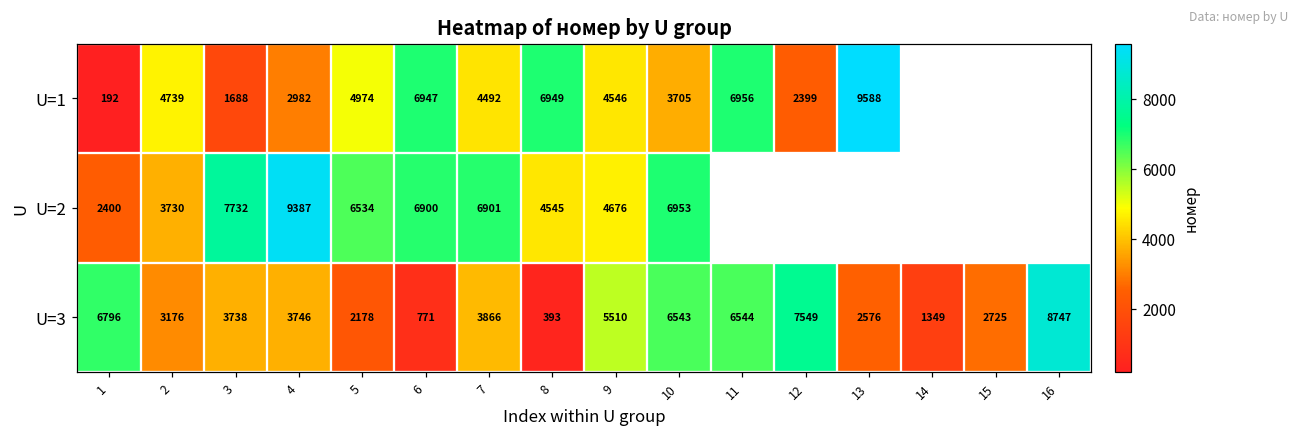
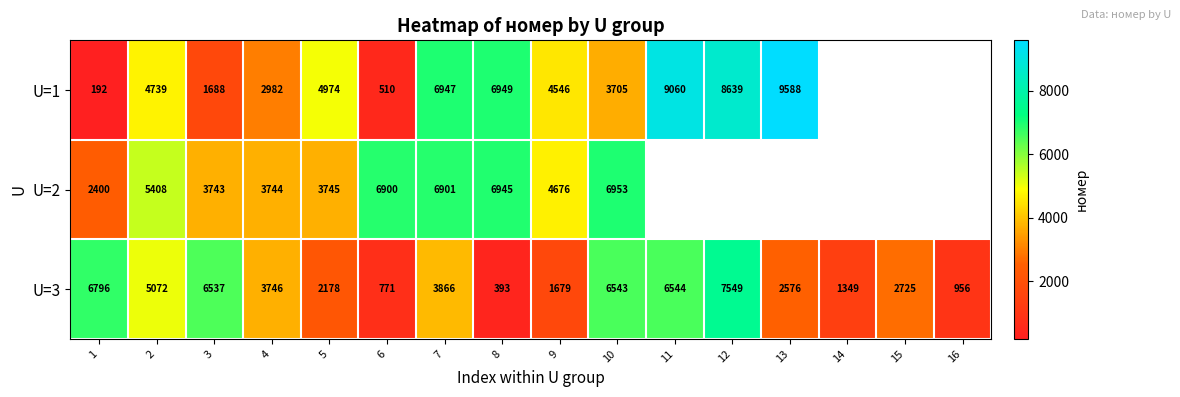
U=1, 6: 6947 -> 510
U=1, 7: 4492 -> 6947
U=1, 11: 6956 -> 9060
U=1, 12: 2399 -> 8639
U=2, 2: 3730 -> 5408
U=2, 3: 7732 -> 3743
U=2, 4: 9387 -> 3744
U=2, 5: 6534 -> 3745
U=2, 8: 4545 -> 6945
U=3, 2: 3176 -> 5072
U=3, 3: 3738 -> 6537
U=3, 9: 5510 -> 1679
U=3, 16: 8747 -> 956
